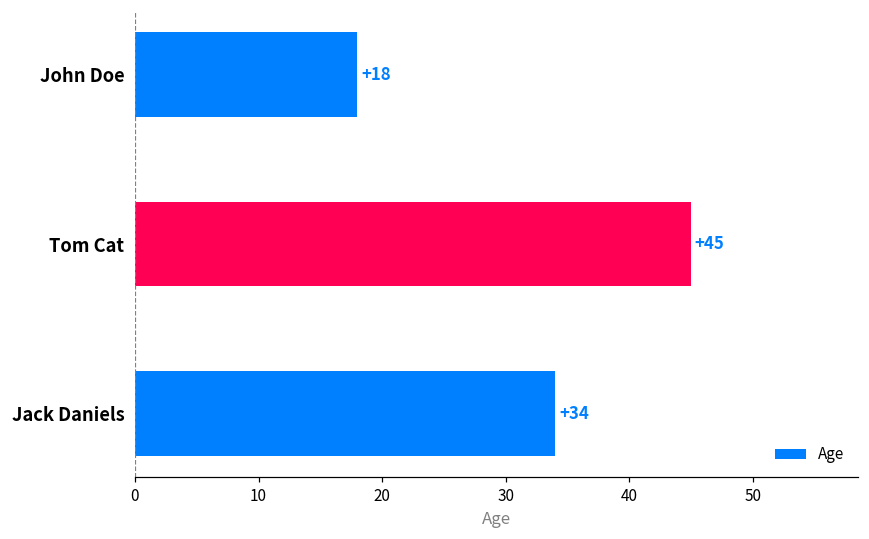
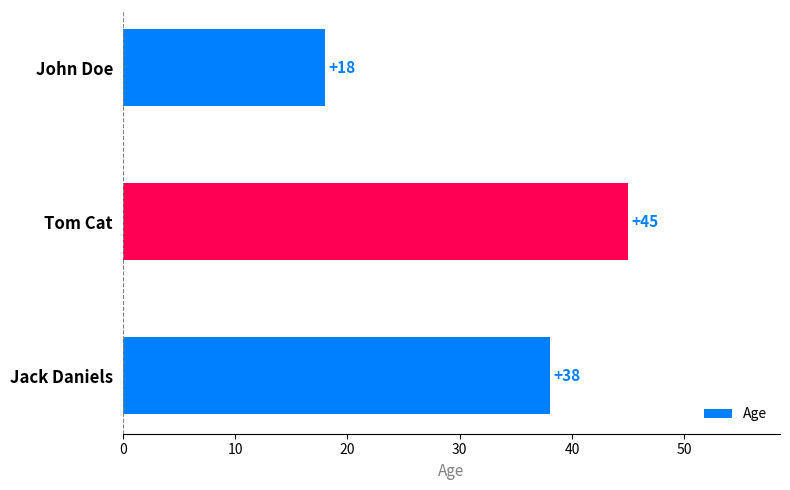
Jack Daniels: +34 -> +38
